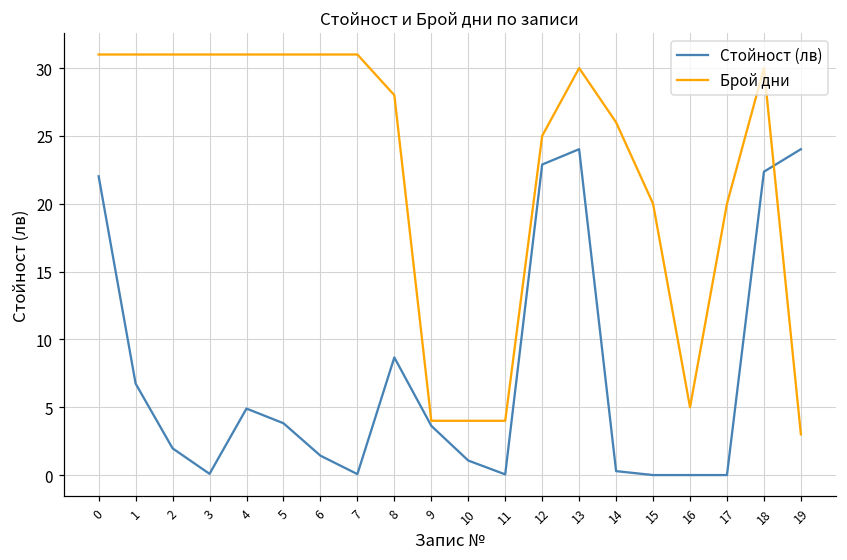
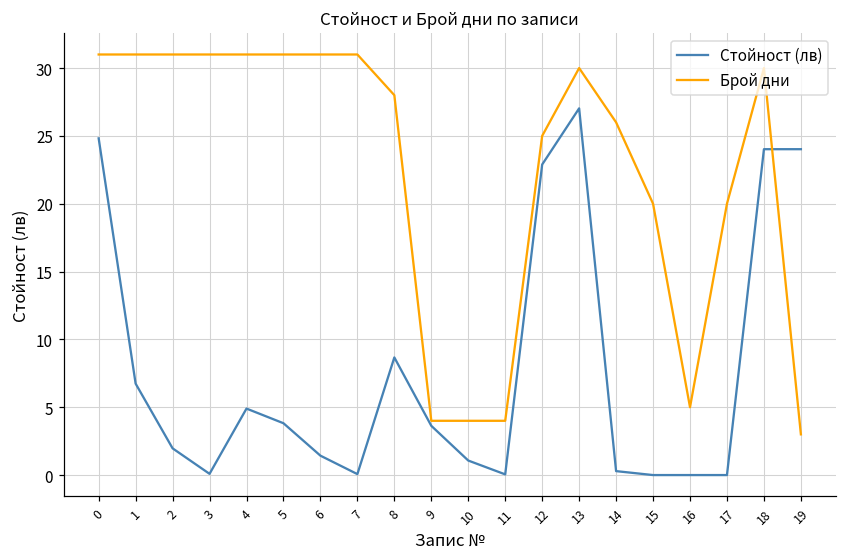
Стойност (лв), 0: 22.0 -> 24.8
Стойност (лв), 13: 24.0 -> 27.0
Стойност (лв), 18: 22.4 -> 24.0
